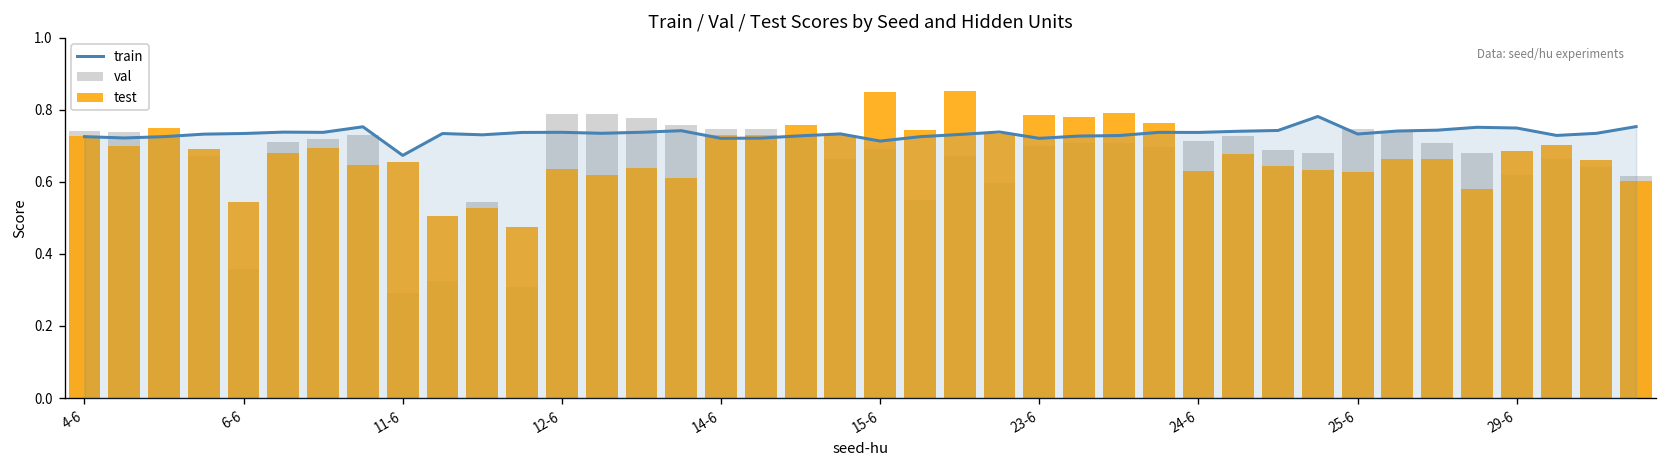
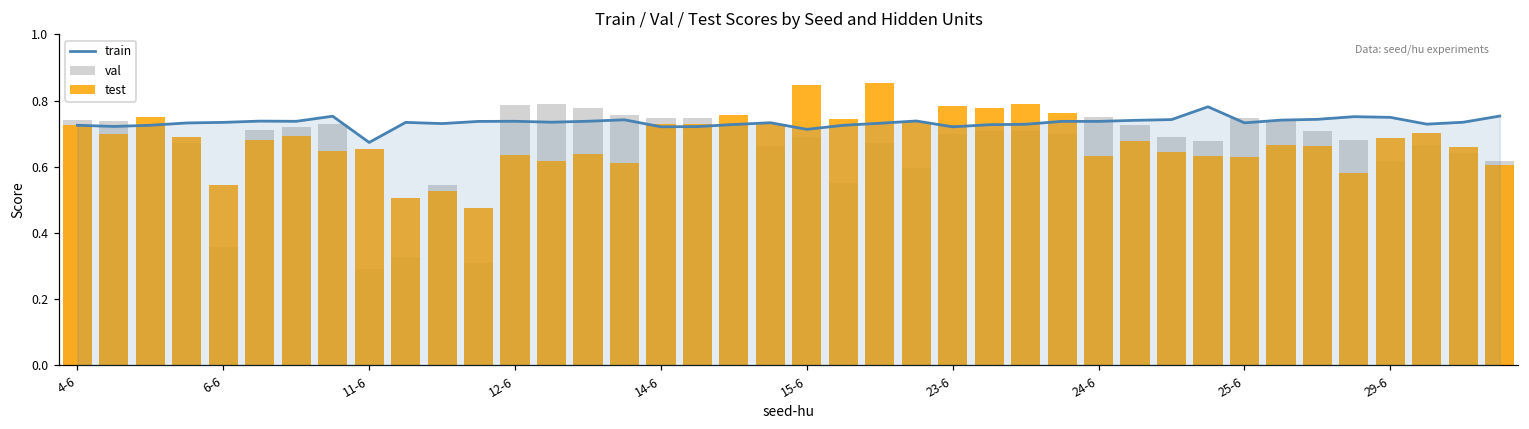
val, 24-6: 0.71 -> 0.75
